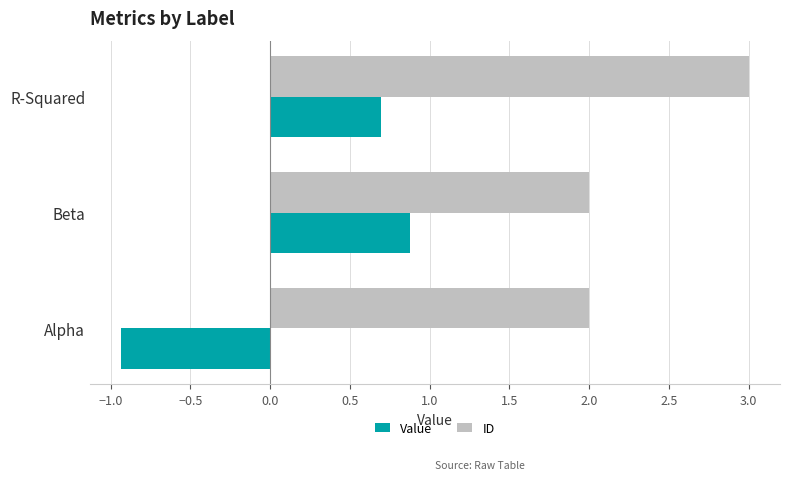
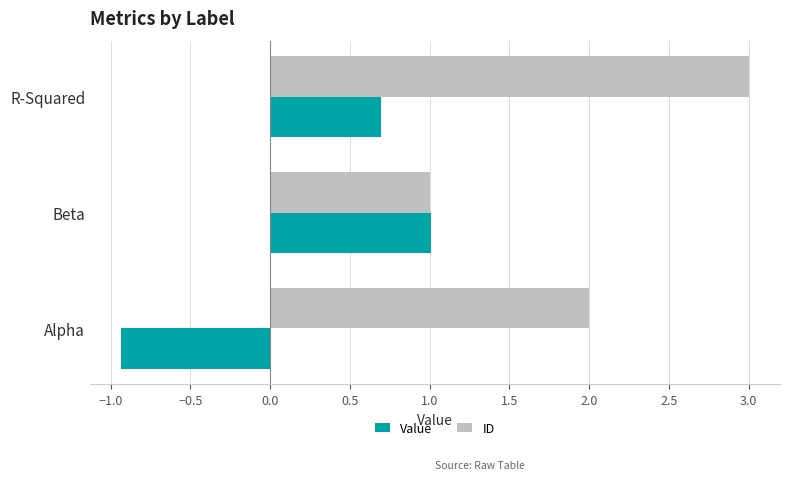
ID, Beta: 2 -> 1
Value, Beta: 0.88 -> 1.01
